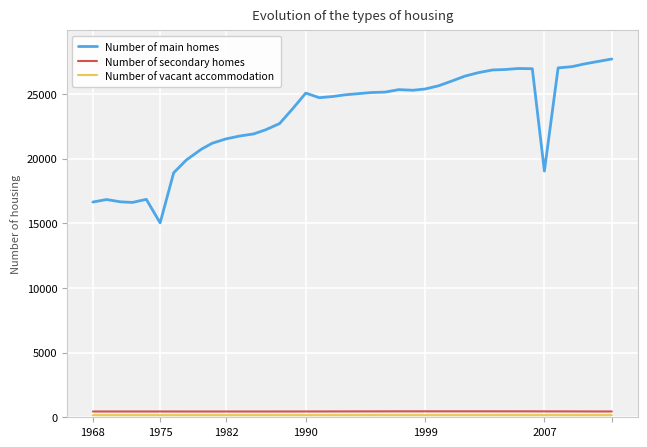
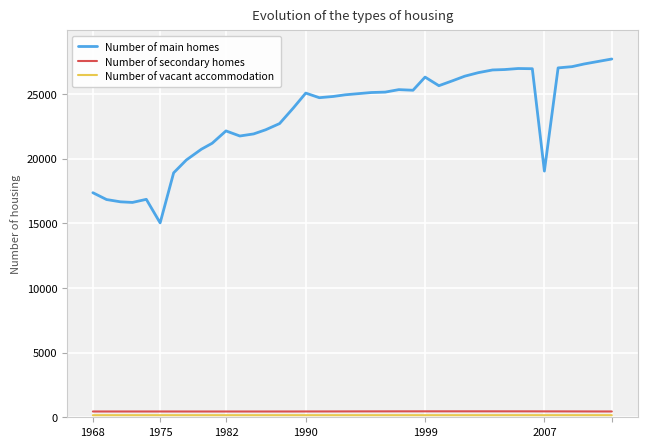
Number of main homes, 1968: 16600 -> 17400
Number of main homes, 1982: 21500 -> 22100
Number of main homes, 1999: 25400 -> 26300
